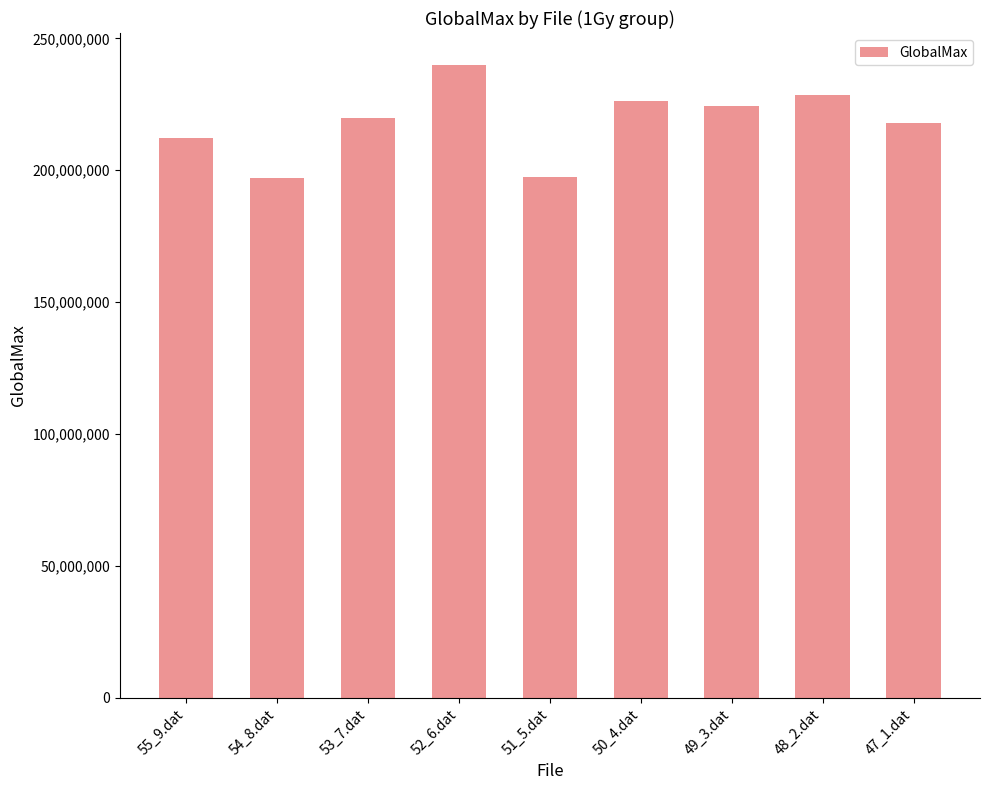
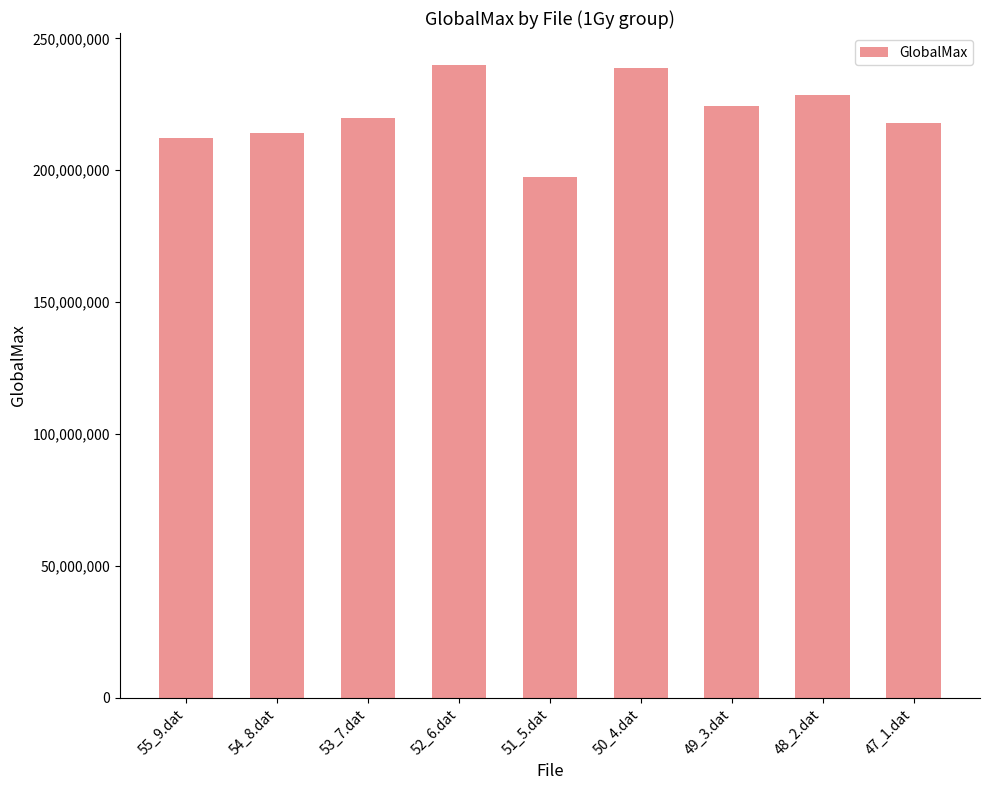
54_8.dat: 197,000,000 -> 214,000,000
50_4.dat: 226,000,000 -> 239,000,000
